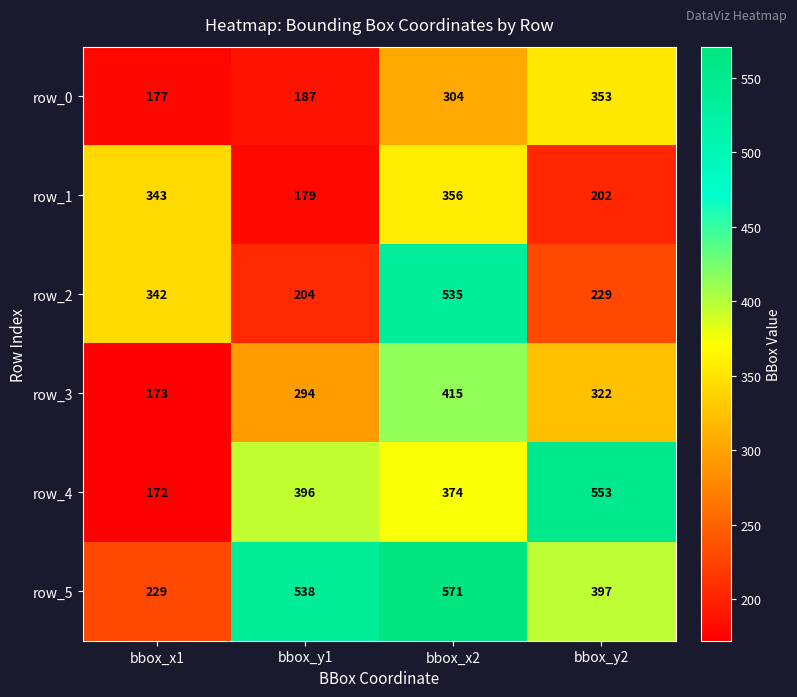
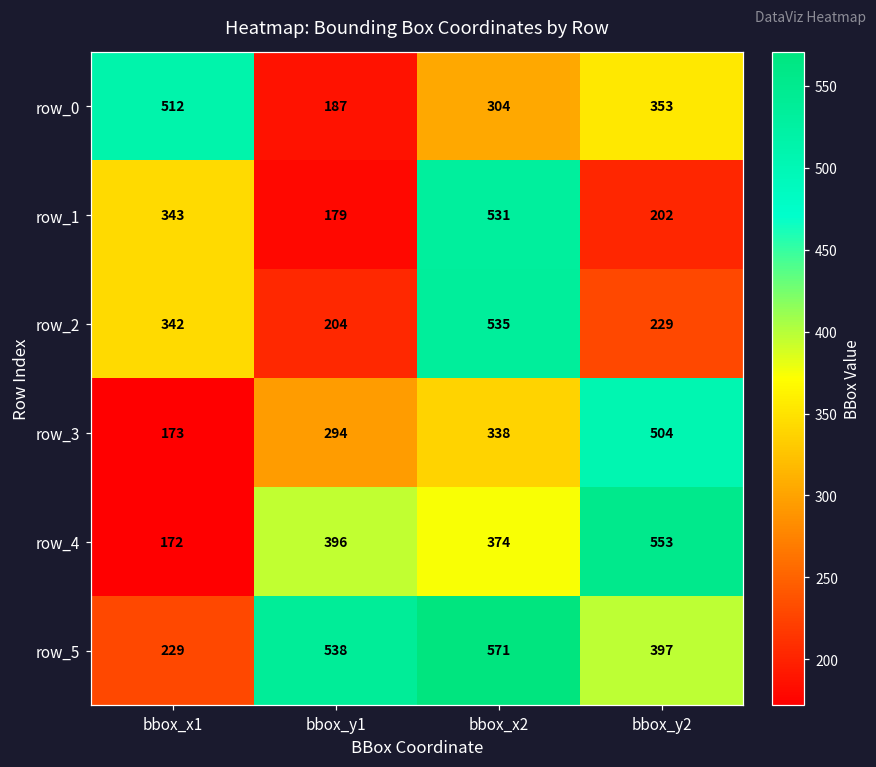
row_0, bbox_x1: 177 -> 512
row_1, bbox_x2: 356 -> 531
row_3, bbox_x2: 415 -> 338
row_3, bbox_y2: 322 -> 504
